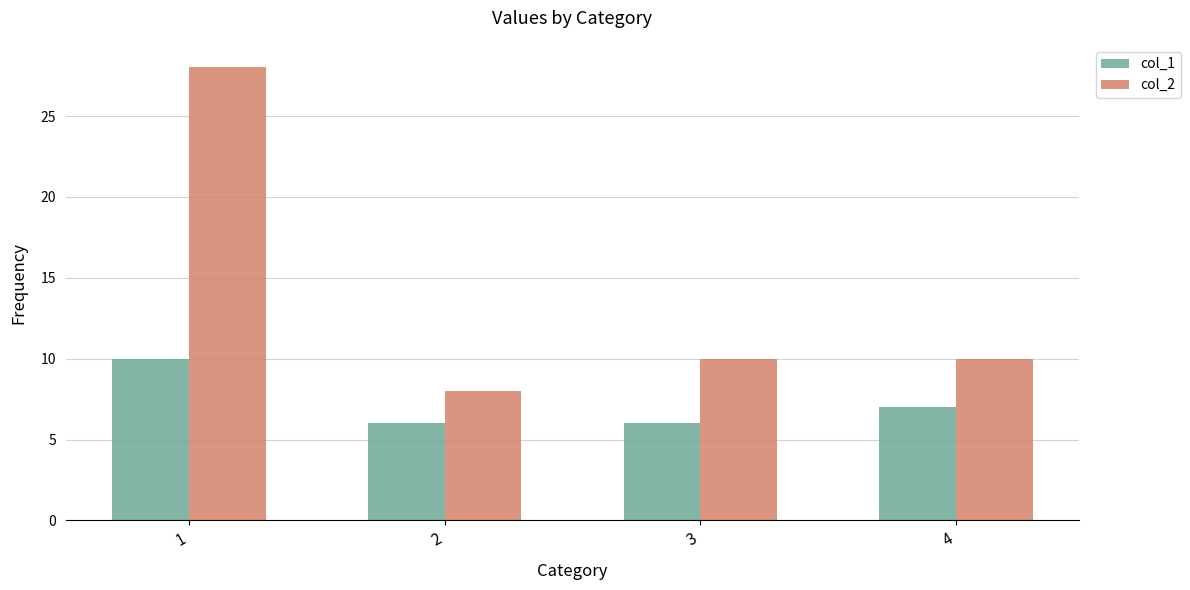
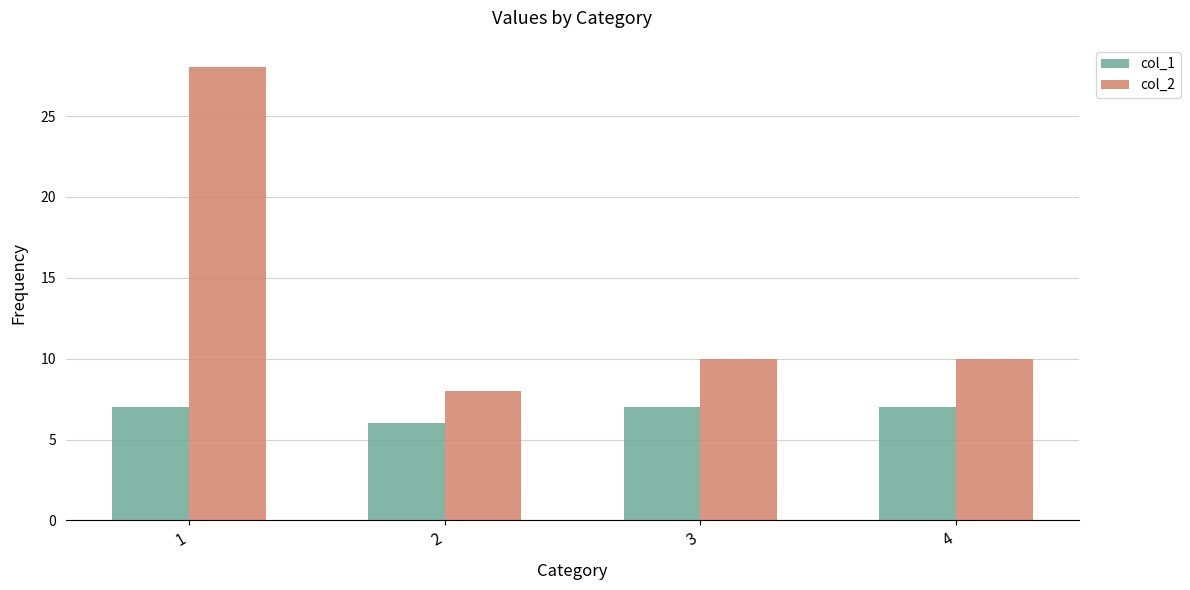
col_1, 1: 10 -> 7
col_1, 3: 6 -> 7
